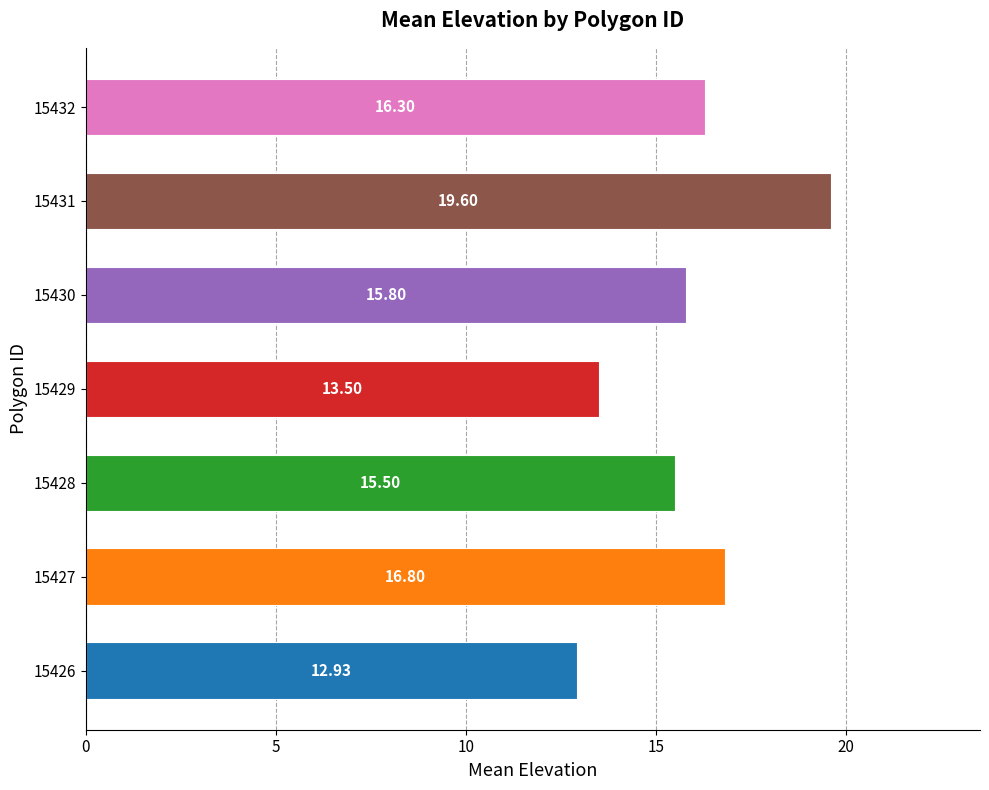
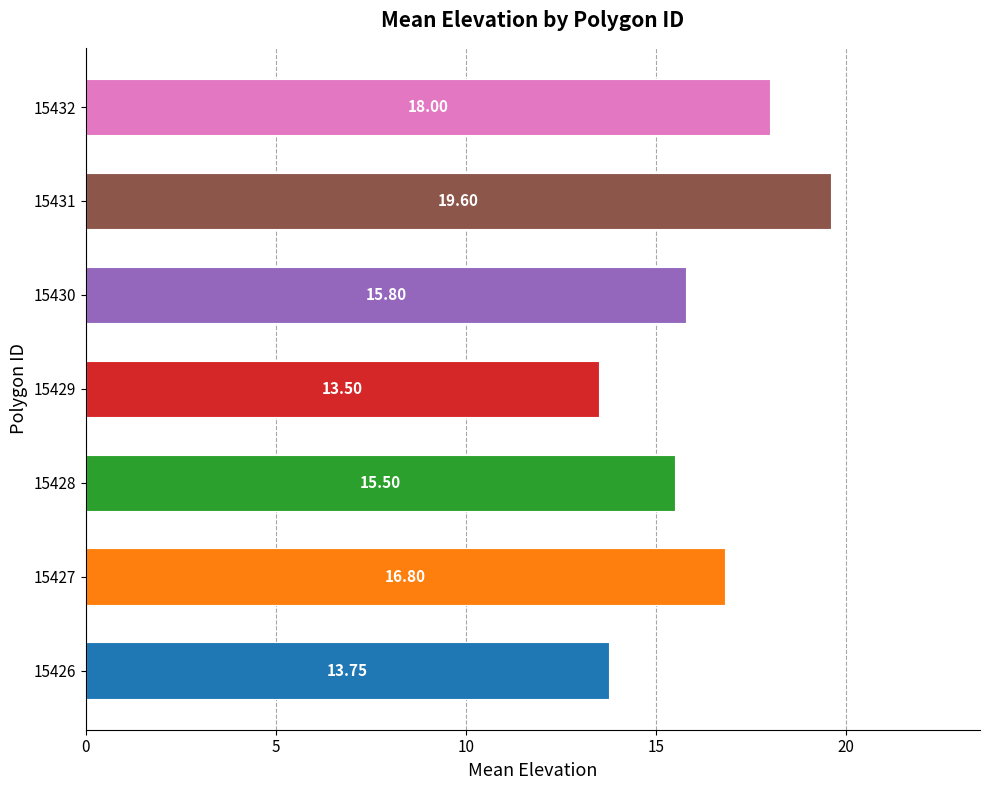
15432: 16.30 -> 18.00
15426: 12.93 -> 13.75
